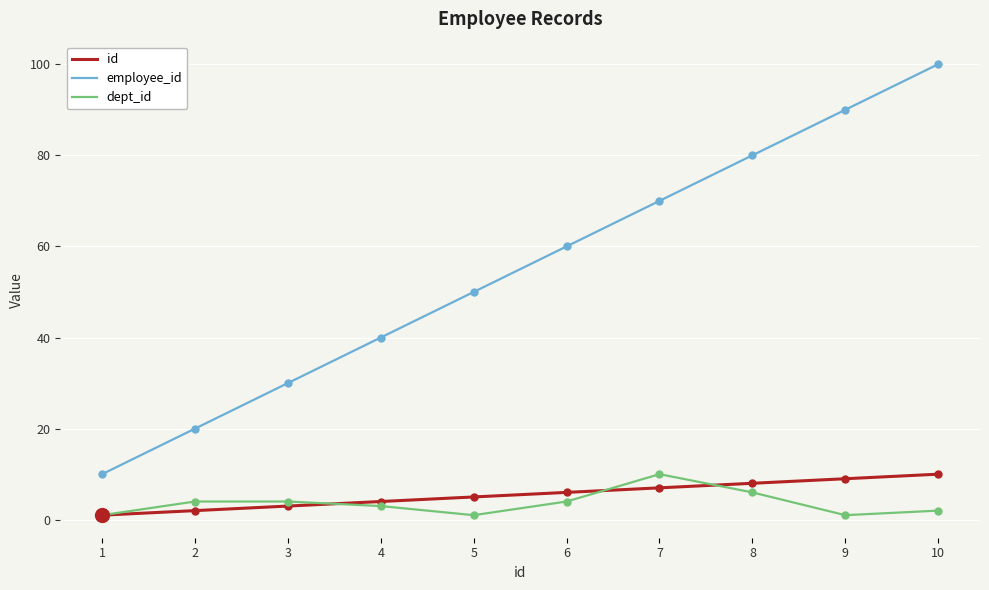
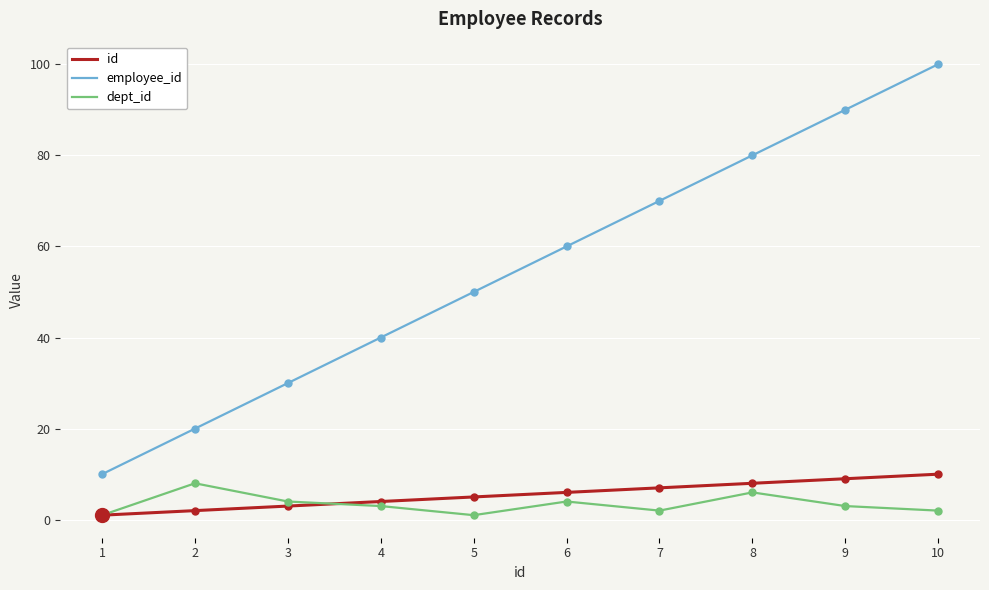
dept_id, 2: 4 -> 8
dept_id, 7: 10 -> 2
dept_id, 9: 1 -> 3
